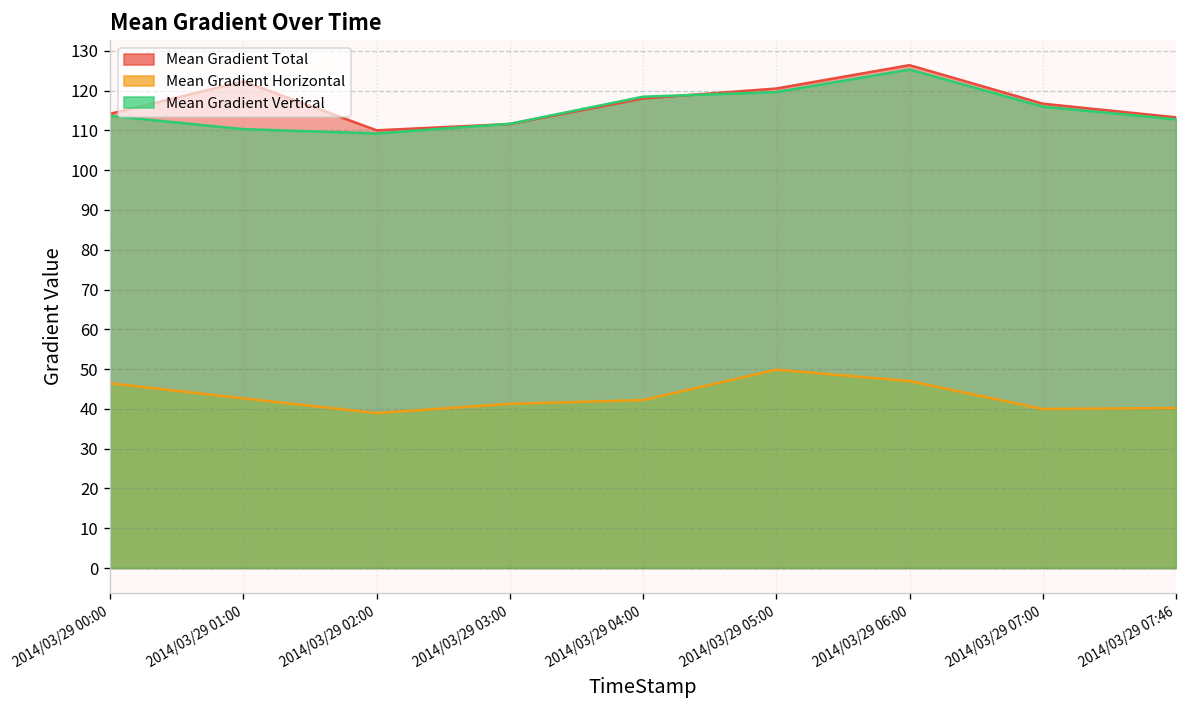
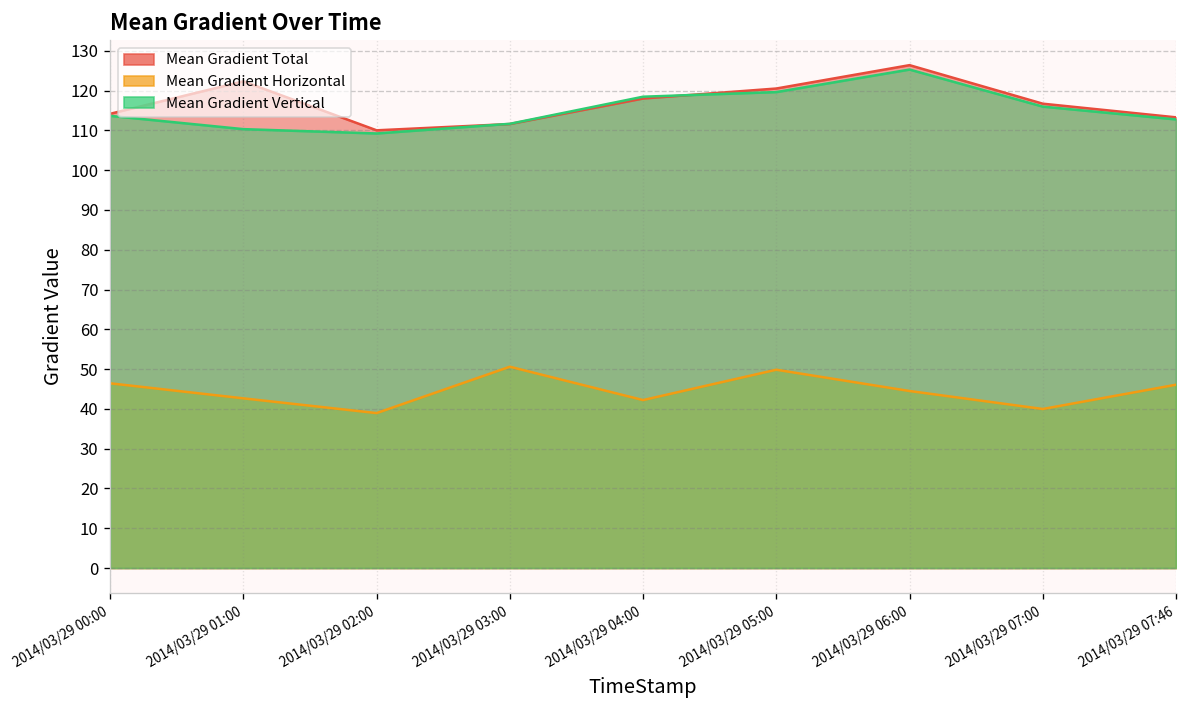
Mean Gradient Horizontal, 2014/03/29 03:00: 41 -> 51
Mean Gradient Horizontal, 2014/03/29 06:00: 47 -> 44
Mean Gradient Horizontal, 2014/03/29 07:46: 40 -> 46
